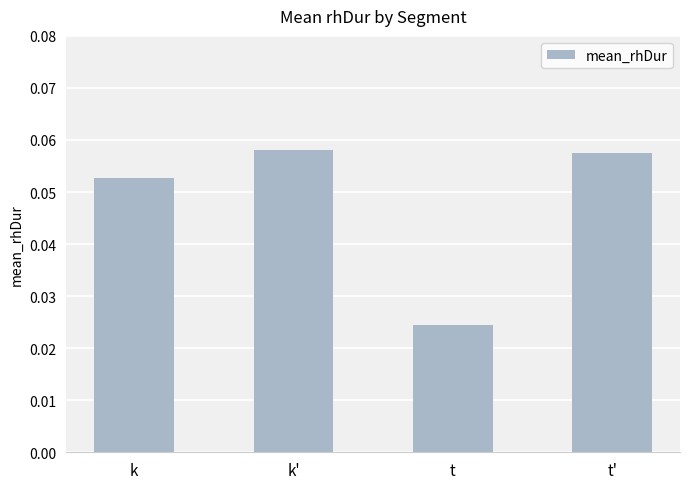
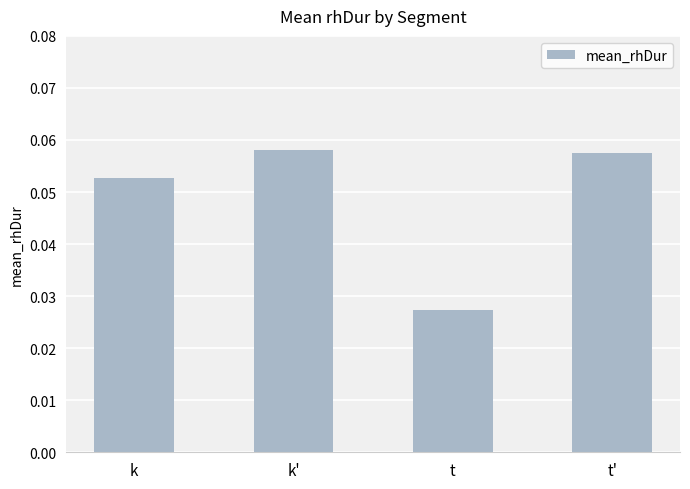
t: 0.024 -> 0.027
